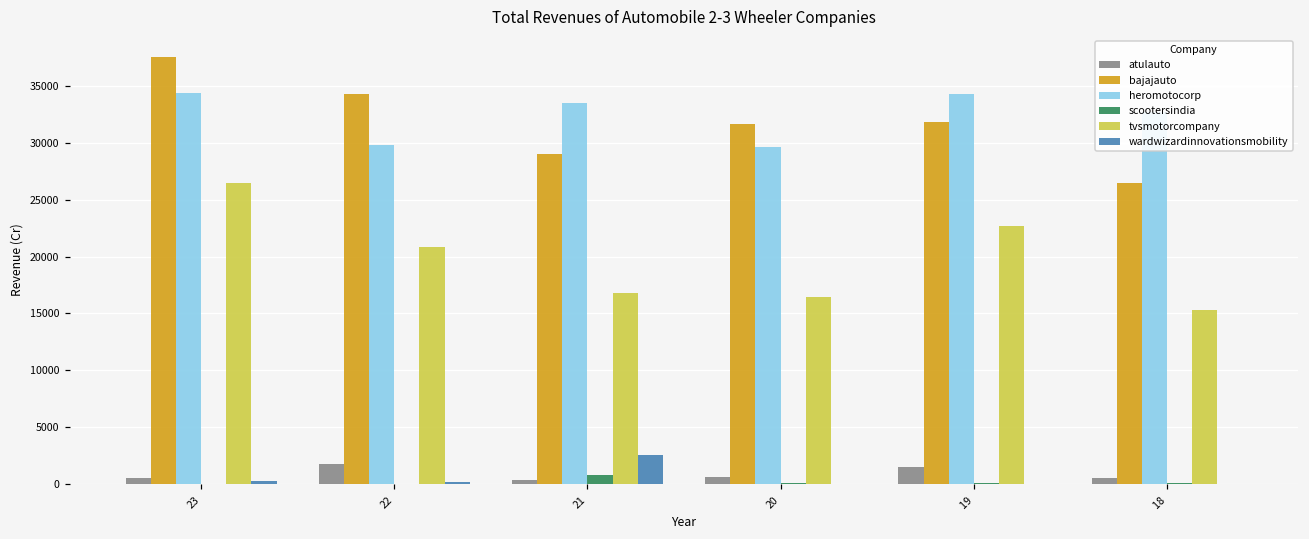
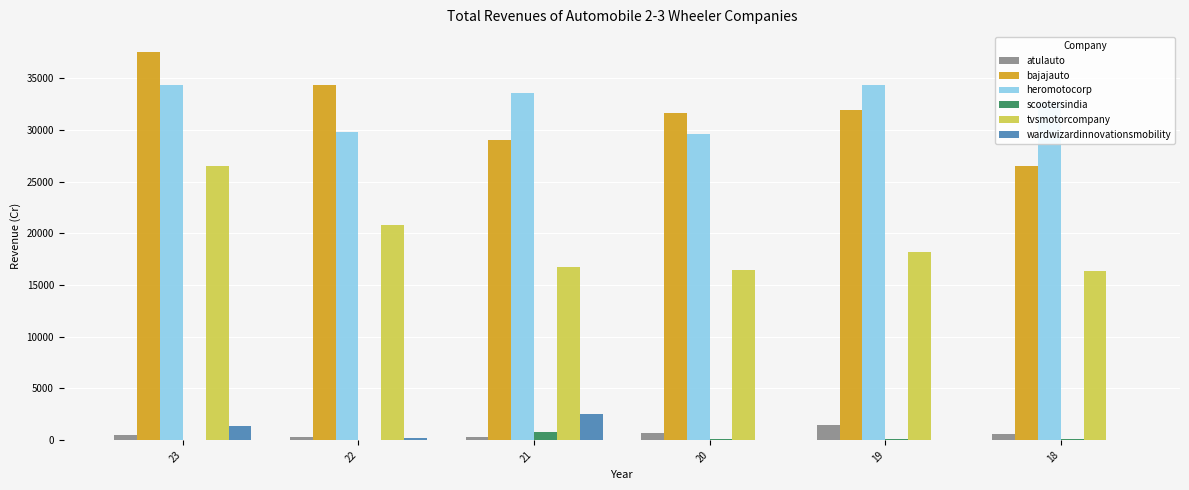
wardwizardinnovationsmobility, 23: 200 -> 1300
atulauto, 22: 1800 -> 300
tvsmotorcompany, 19: 22700 -> 18200
tvsmotorcompany, 18: 15300 -> 16400
